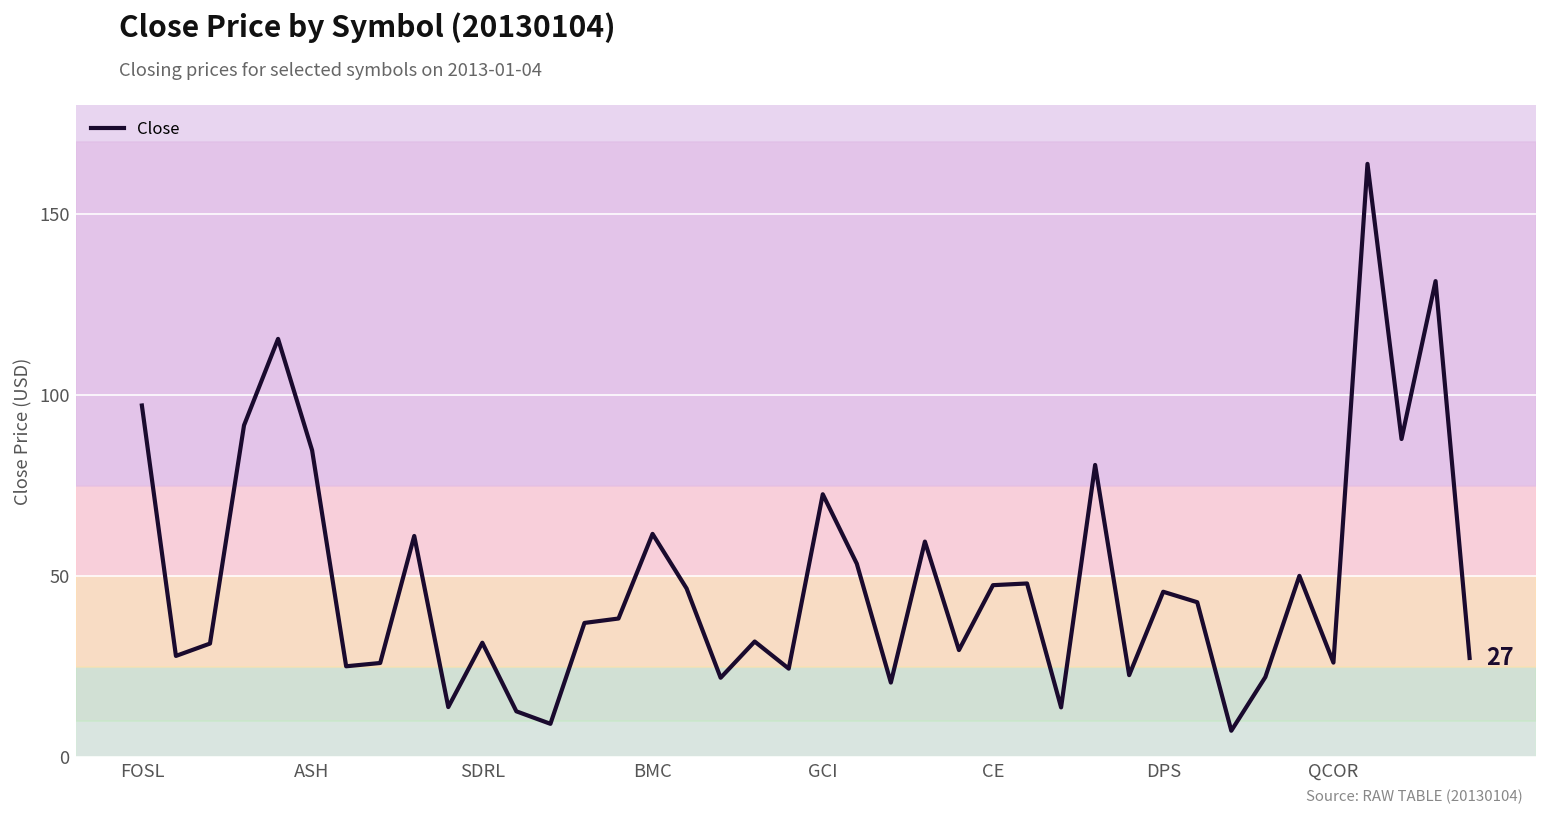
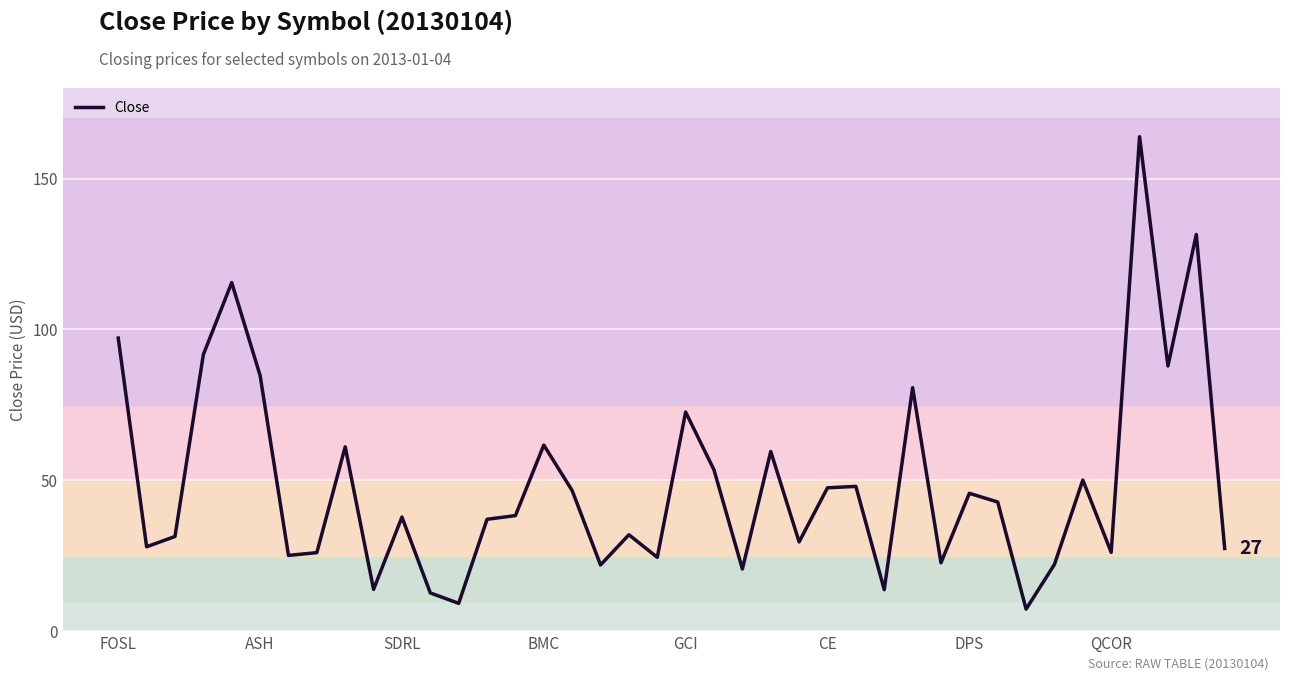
SDRL: 32 -> 38
